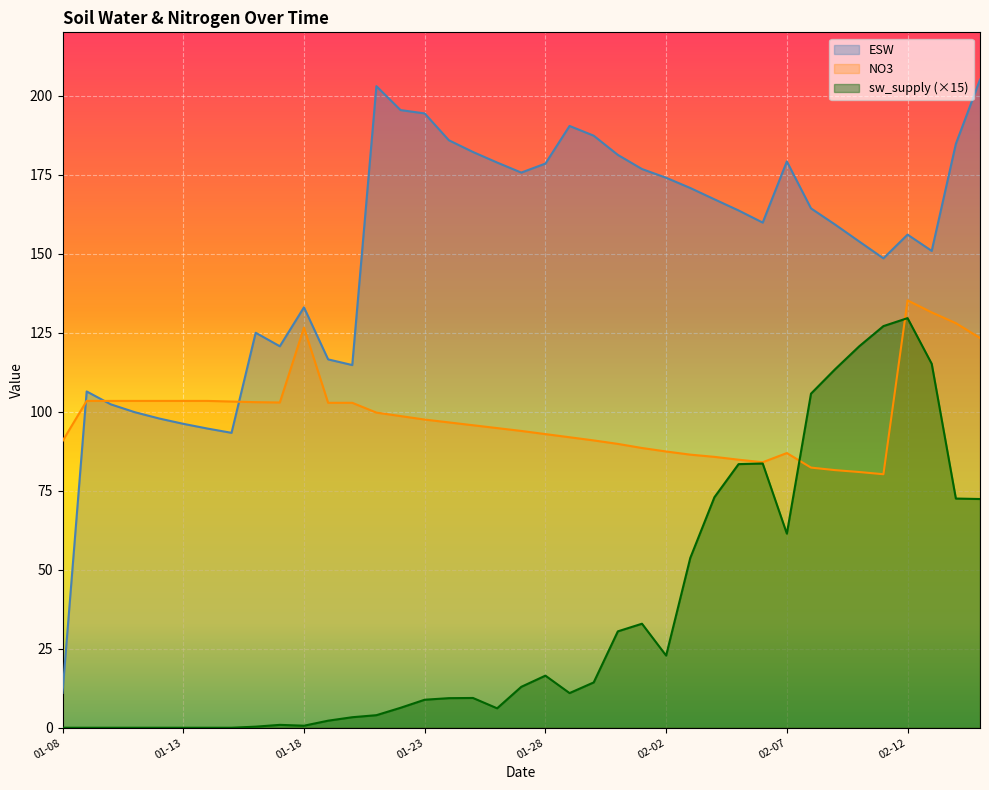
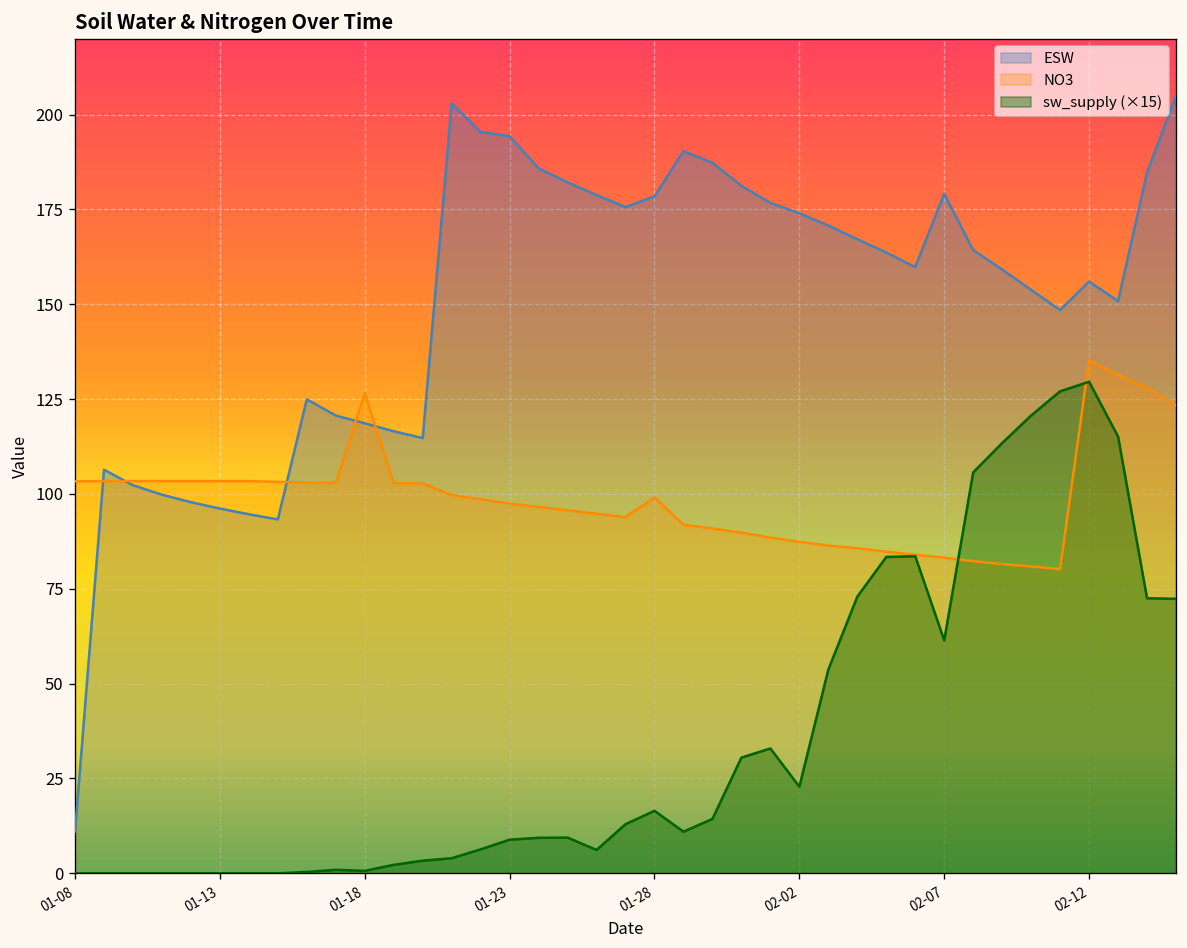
NO3, 01-08: 91 -> 103
ESW, 01-18: 133 -> 119
NO3, 01-28: 93 -> 99
NO3, 02-07: 87 -> 83
